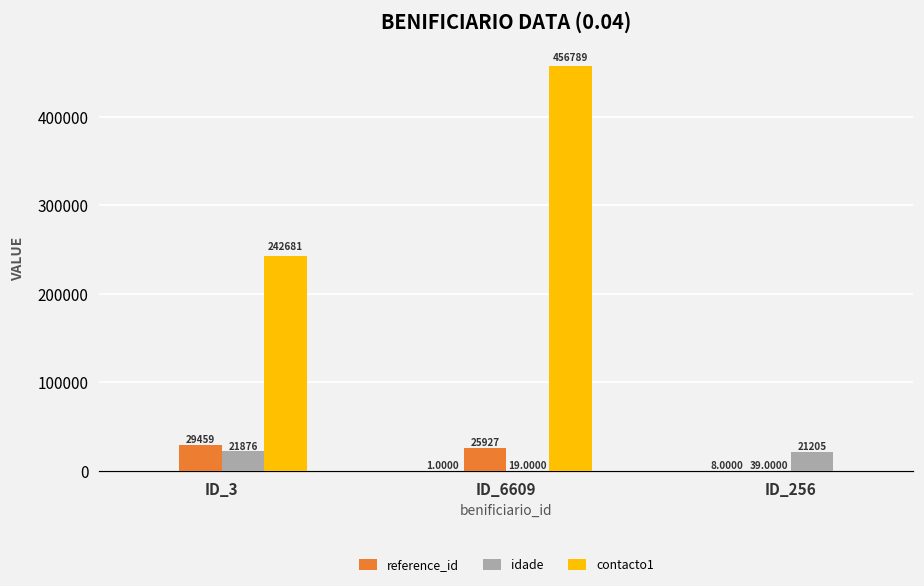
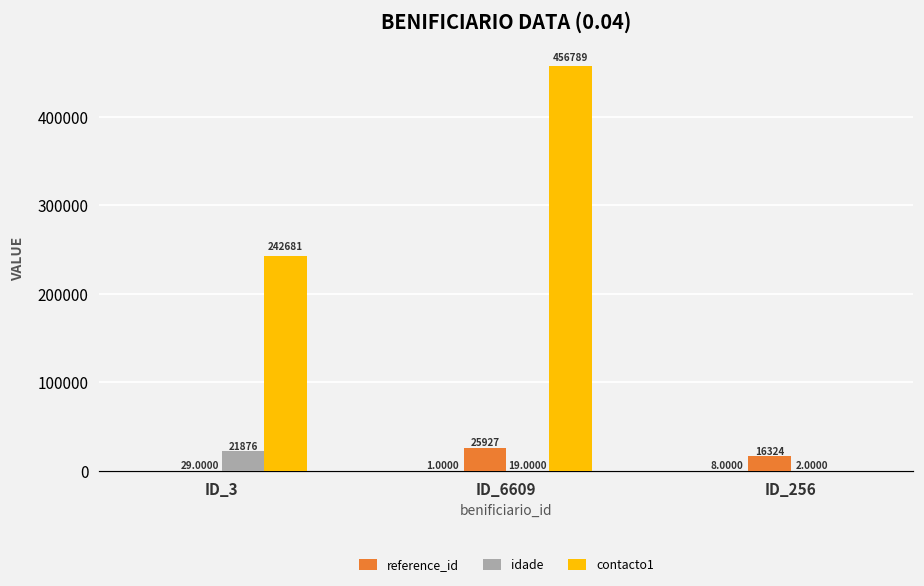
reference_id, ID_3: 29459 -> 29.0000
reference_id, ID_256: 39.0000 -> 16324
idade, ID_256: 21205 -> 2.0000
